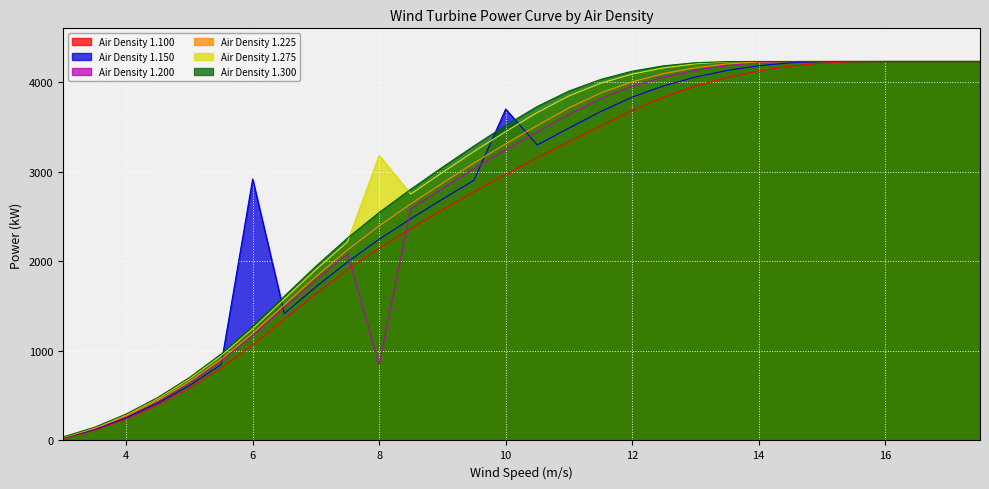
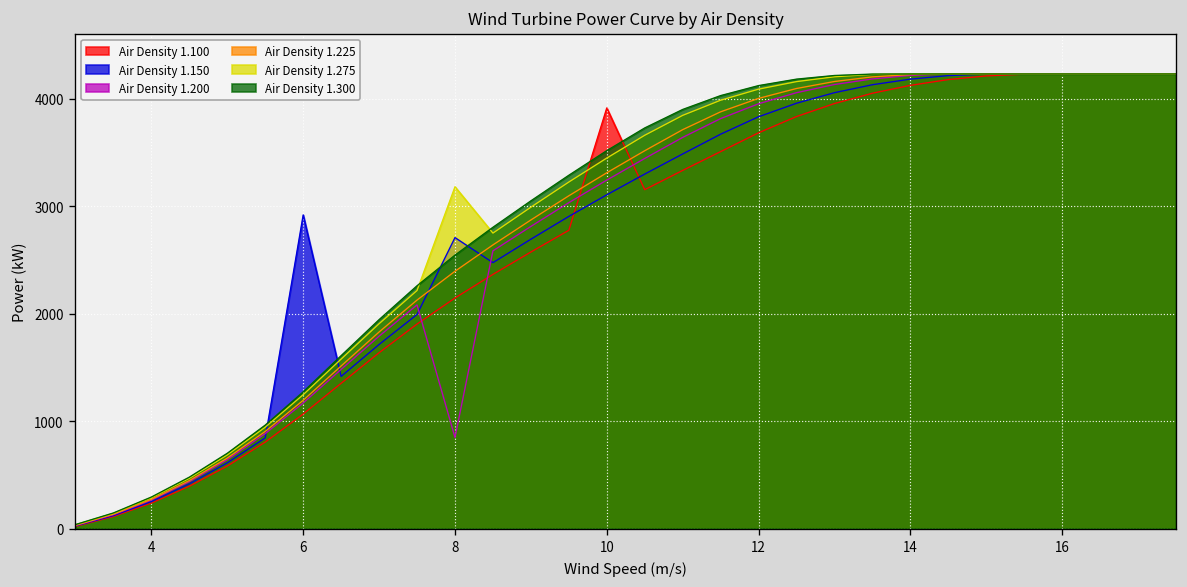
Air Density 1.150, 8: 2200 -> 2700
Air Density 1.100, 10: 3000 -> 3900
Air Density 1.150, 10: 3700 -> 3100
